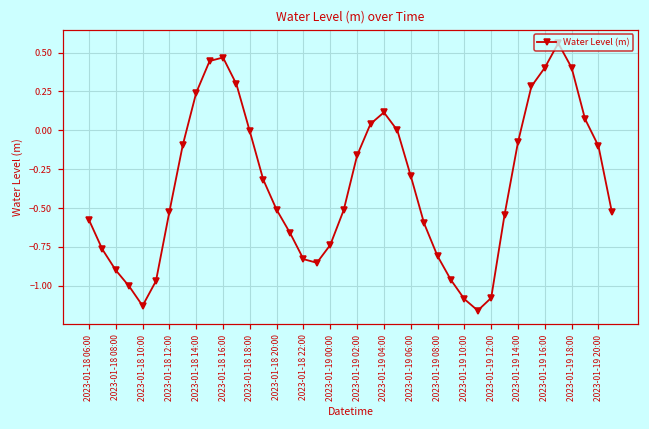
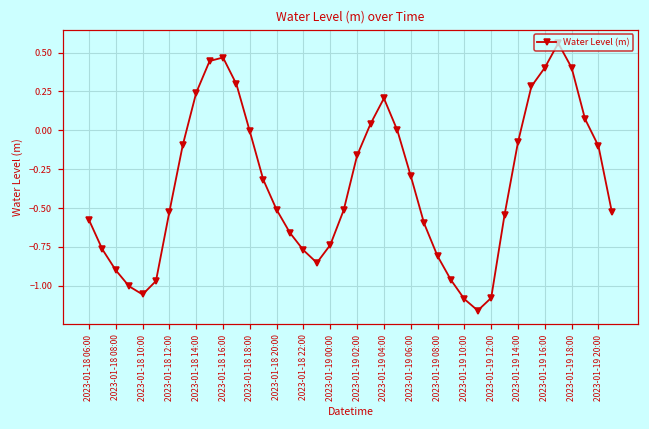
2023-01-18 10:00: -1.13 -> -1.06
2023-01-18 22:00: -0.83 -> -0.77
2023-01-19 04:00: 0.12 -> 0.21
